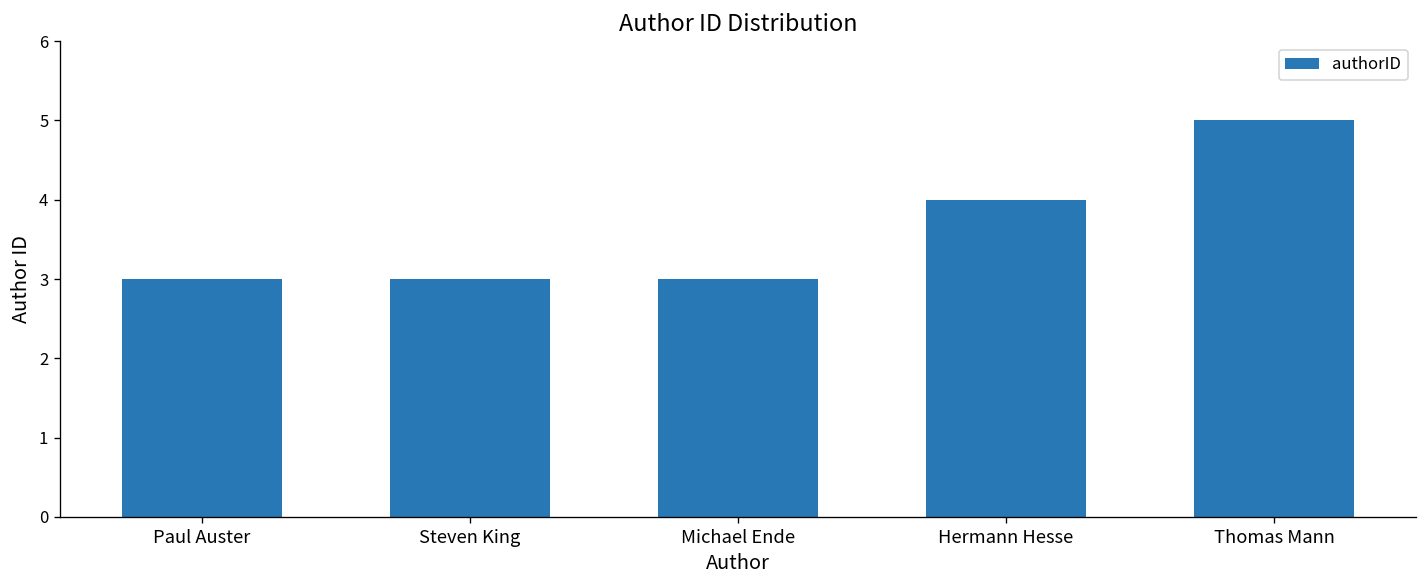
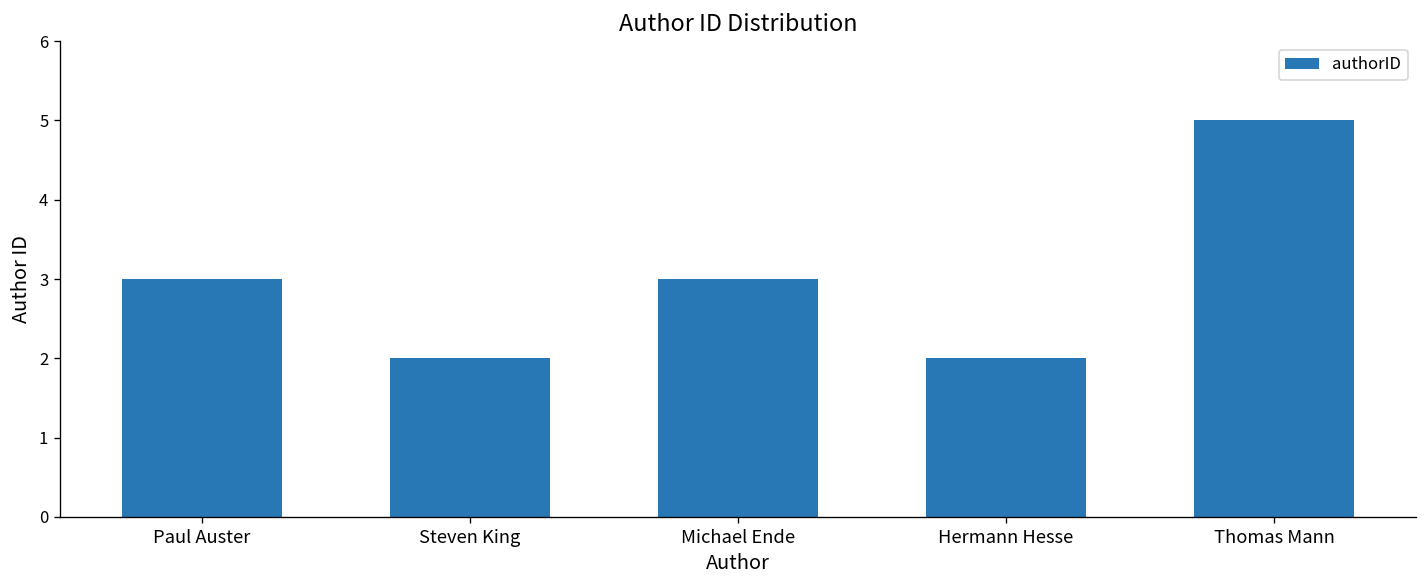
Steven King: 3 -> 2
Hermann Hesse: 4 -> 2
